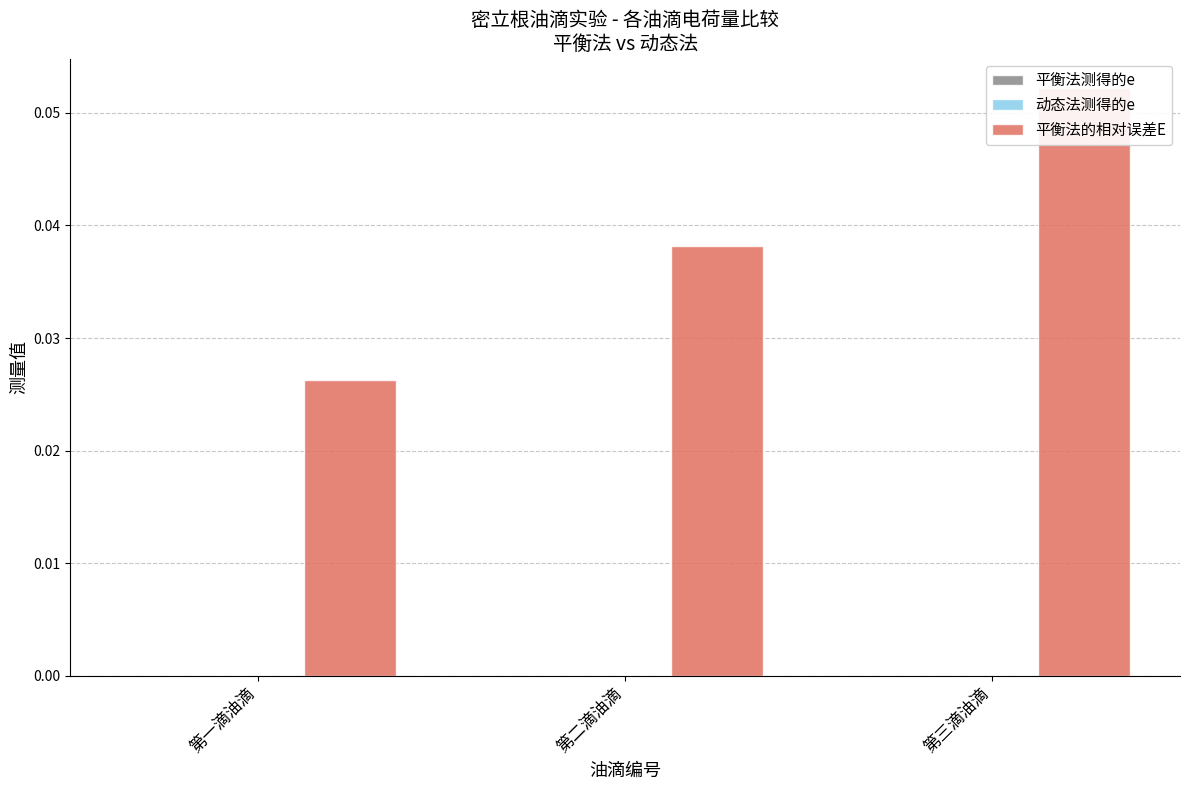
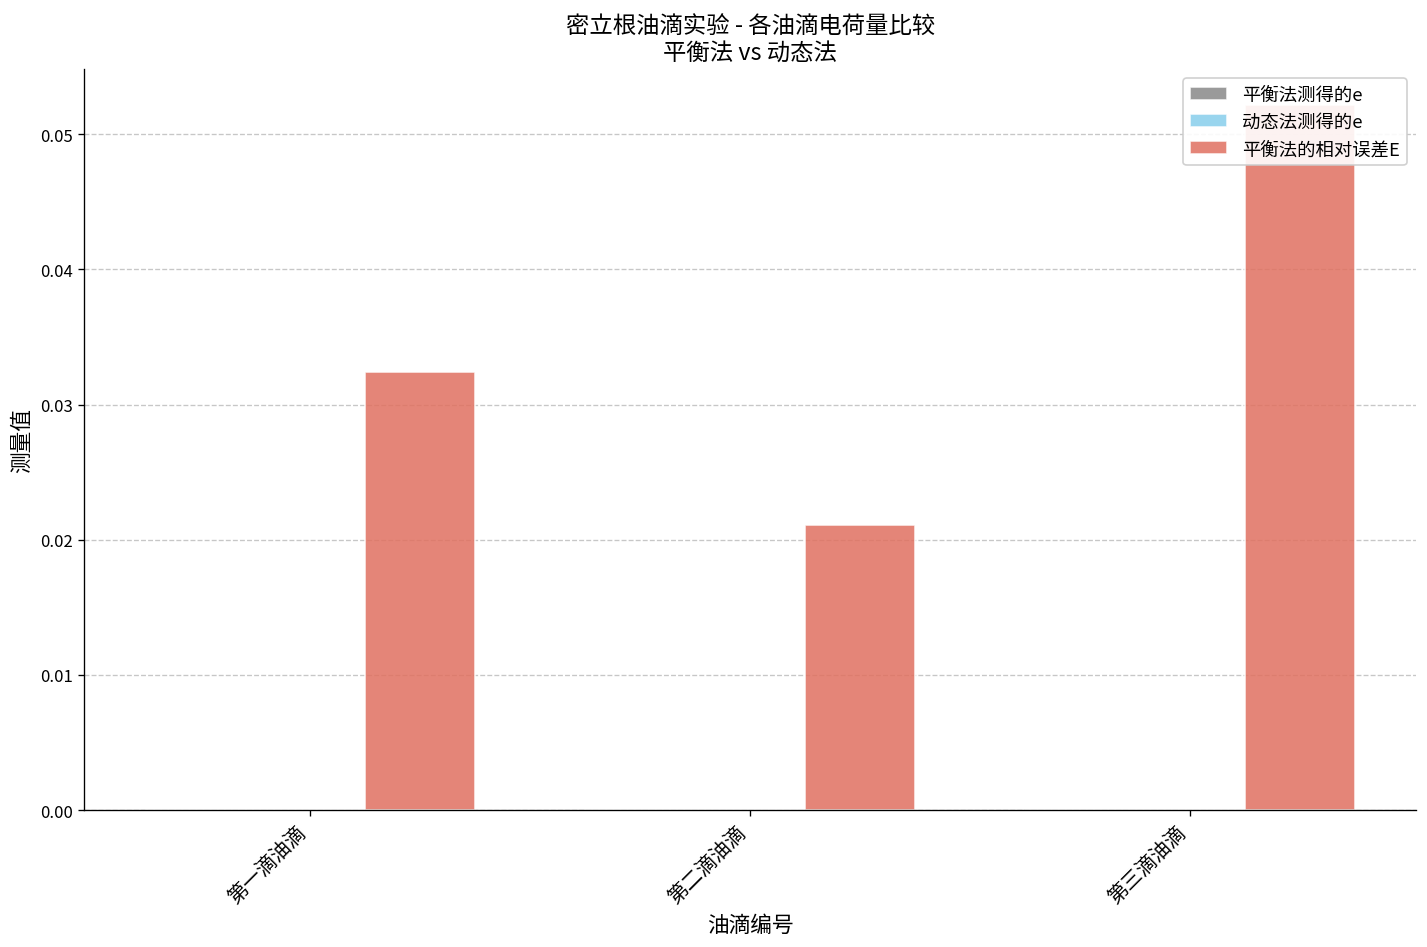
平衡法的相对误差E, 第一滴油滴: 0.0262 -> 0.0324
平衡法的相对误差E, 第二滴油滴: 0.0381 -> 0.0211
